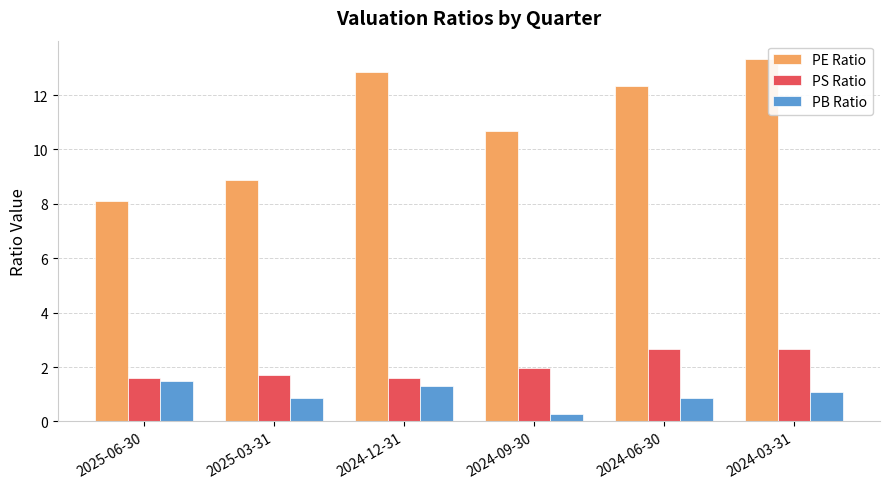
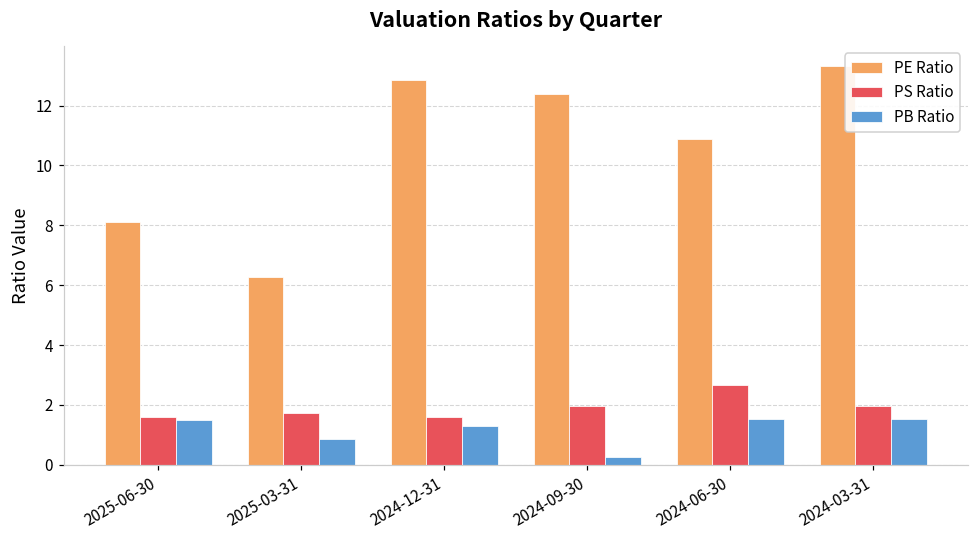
PE Ratio, 2025-03-31: 8.9 -> 6.3
PE Ratio, 2024-09-30: 10.7 -> 12.4
PE Ratio, 2024-06-30: 12.3 -> 10.9
PB Ratio, 2024-06-30: 0.9 -> 1.5
PS Ratio, 2024-03-31: 2.7 -> 2.0
PB Ratio, 2024-03-31: 1.1 -> 1.5
